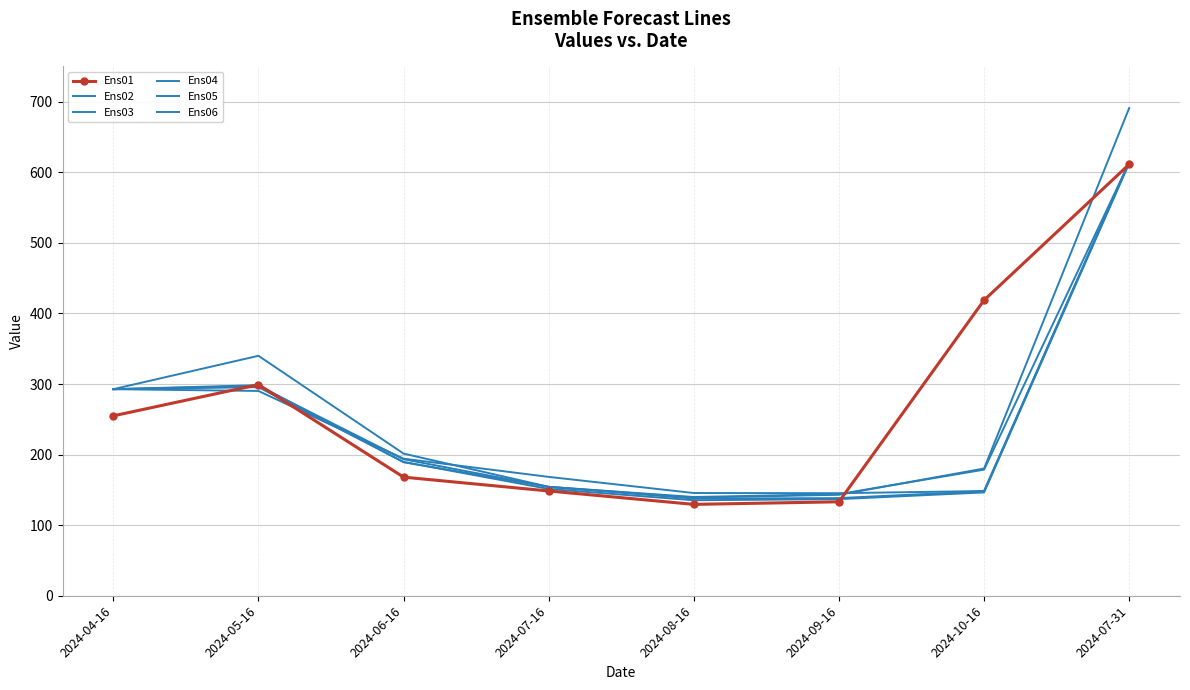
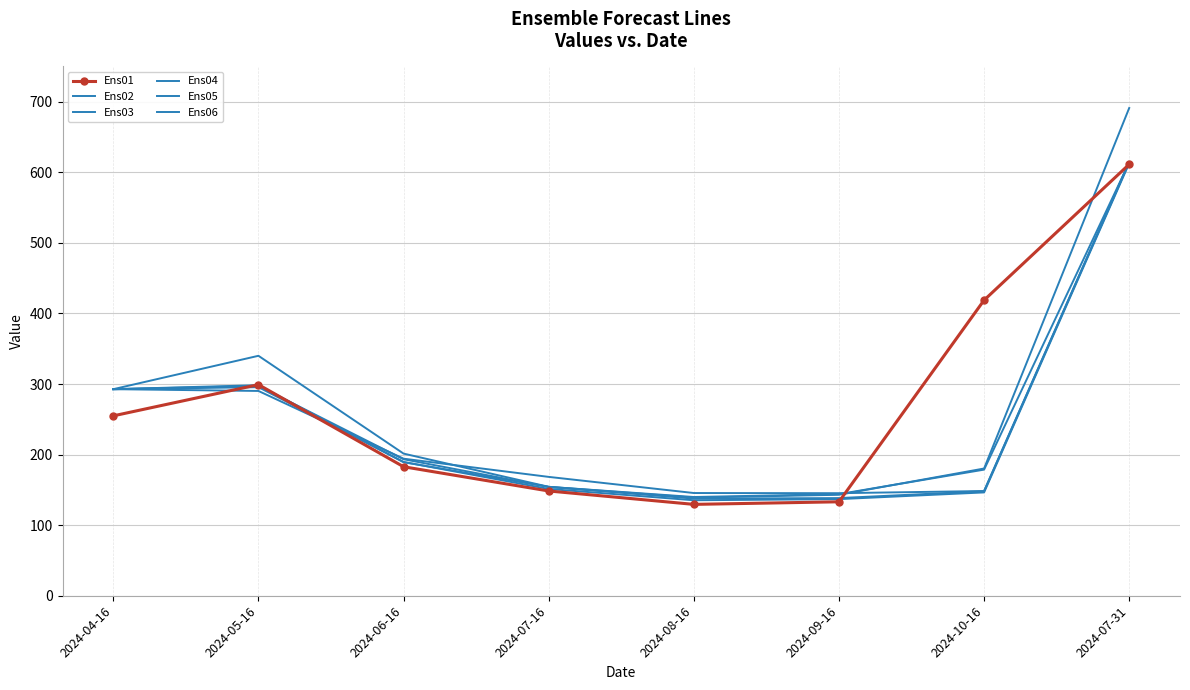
Ens01, 2024-06-16: 170 -> 180
